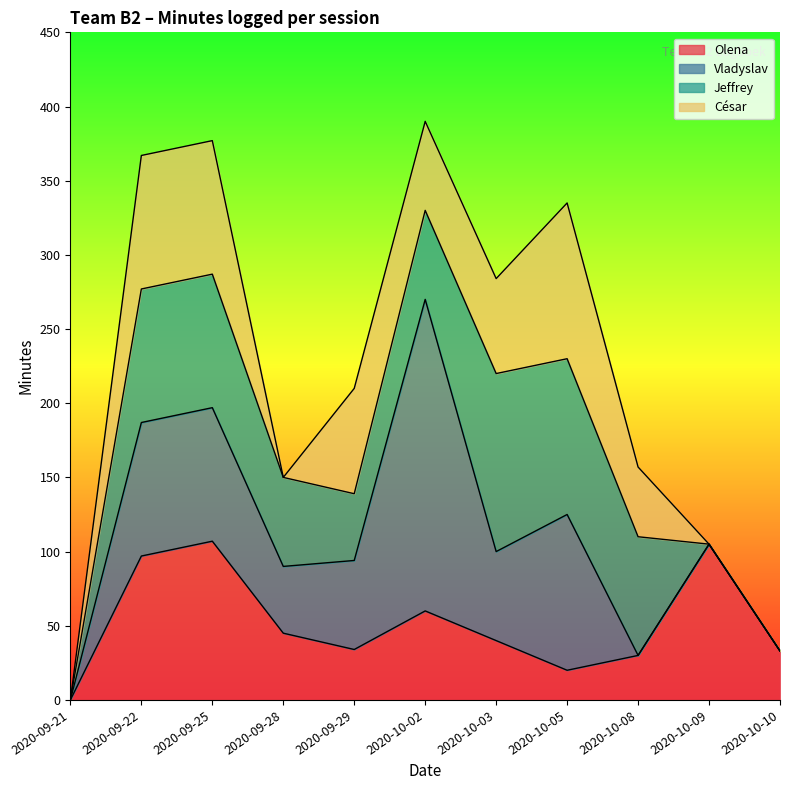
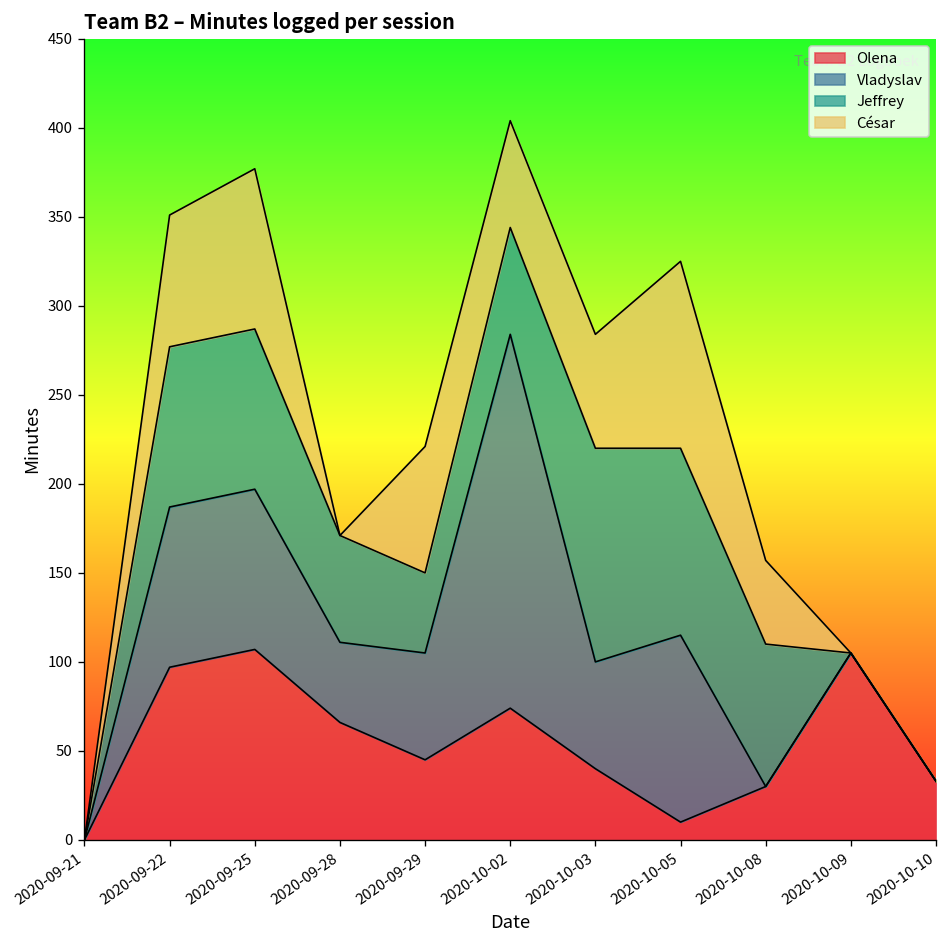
César, 2020-09-22: 90 -> 74
Olena, 2020-09-28: 45 -> 66
Olena, 2020-09-29: 34 -> 45
Olena, 2020-10-02: 60 -> 74
Olena, 2020-10-05: 20 -> 10
